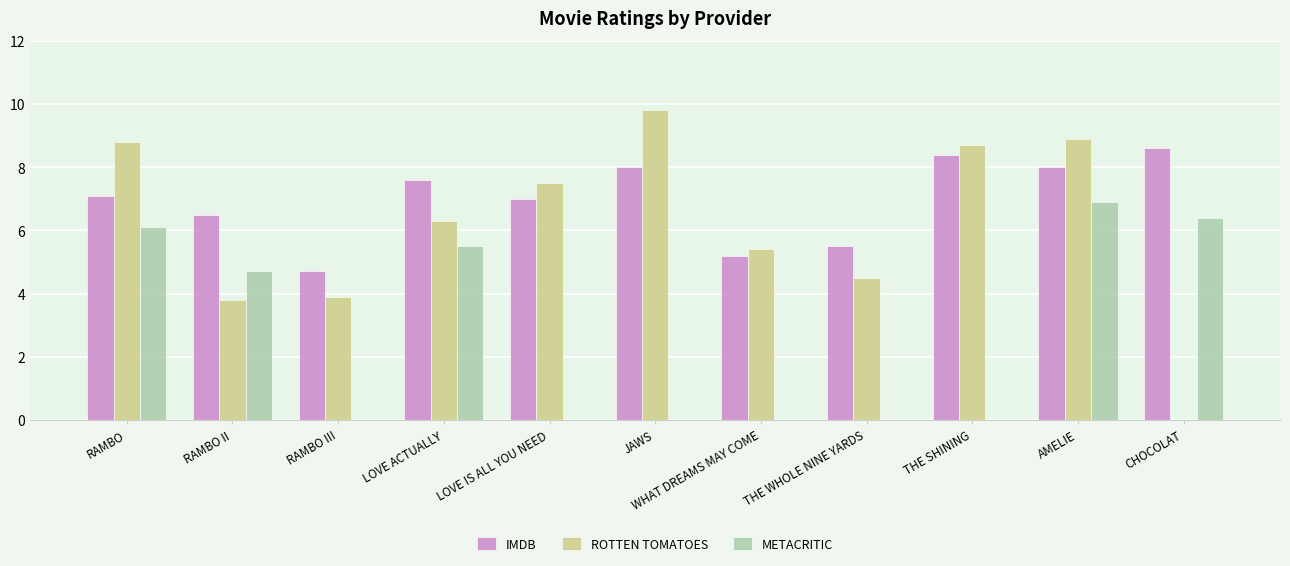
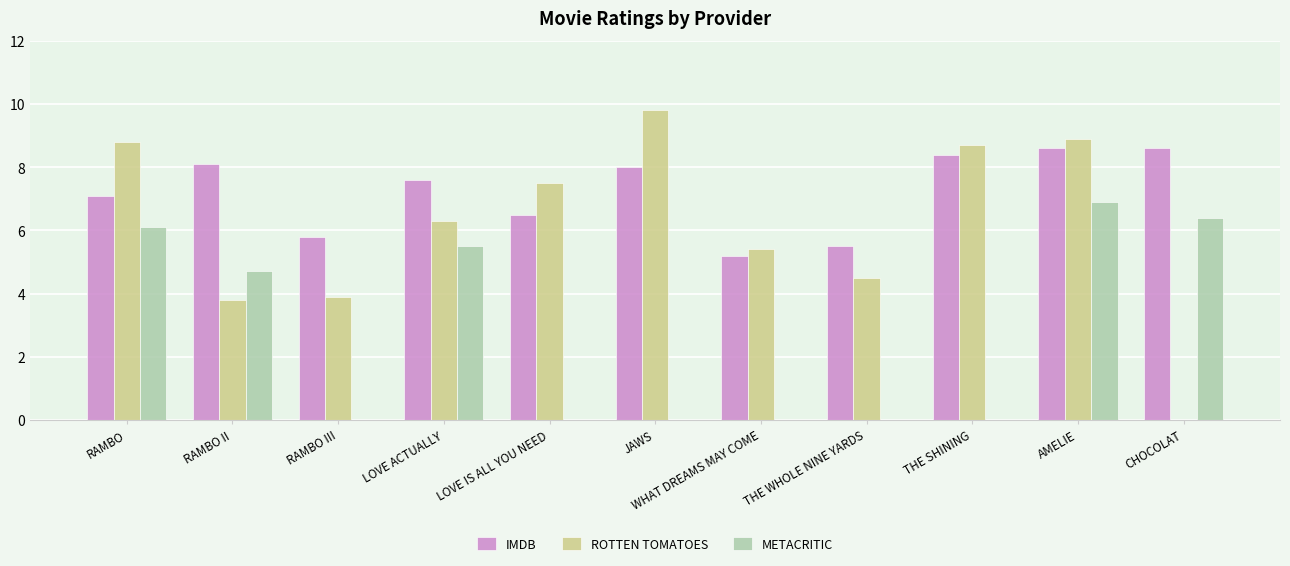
IMDB, RAMBO II: 6.5 -> 8.1
IMDB, RAMBO III: 4.7 -> 5.8
IMDB, LOVE IS ALL YOU NEED: 7.0 -> 6.5
IMDB, AMELIE: 8.0 -> 8.6
